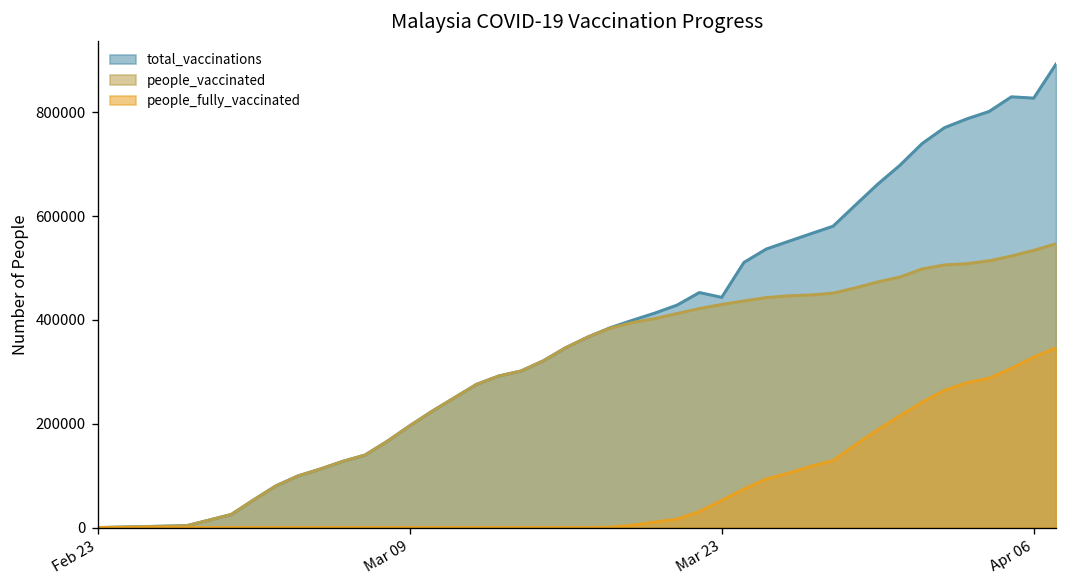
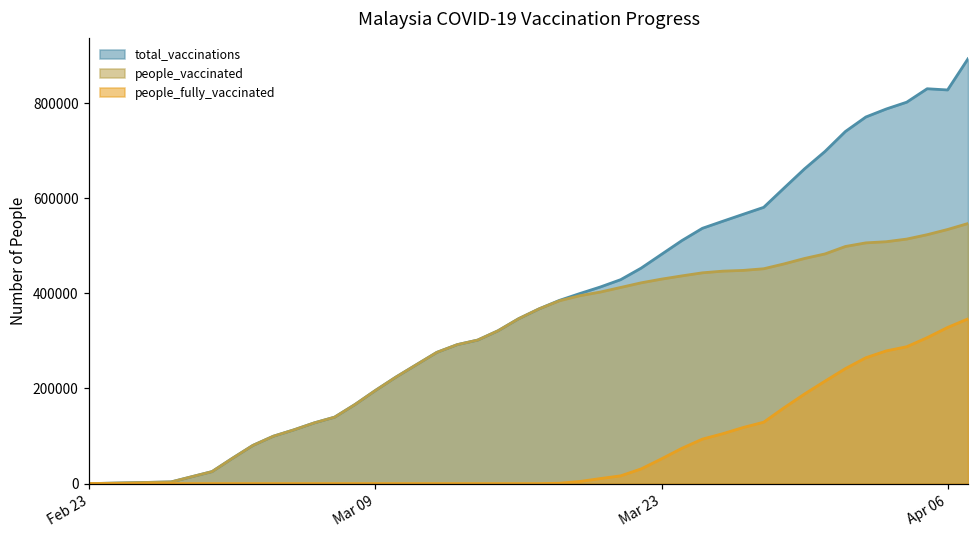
total_vaccinations, Mar 23: 440000 -> 480000
